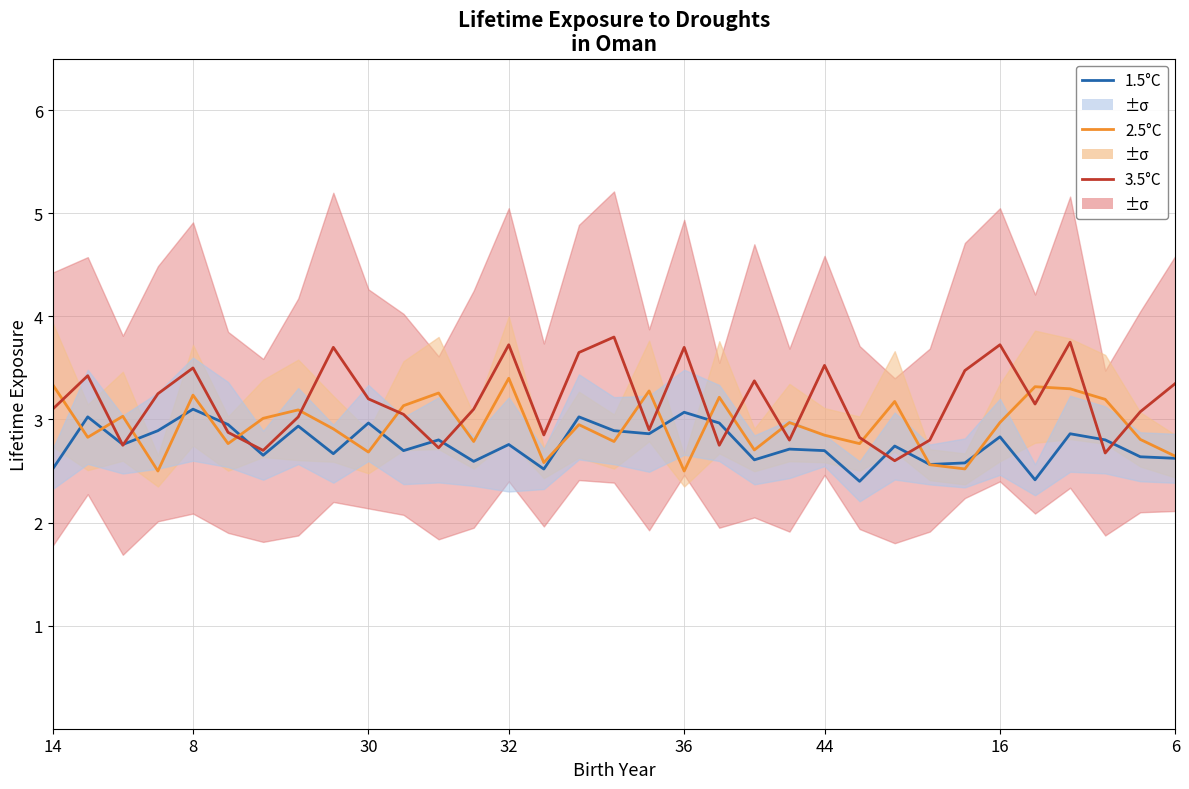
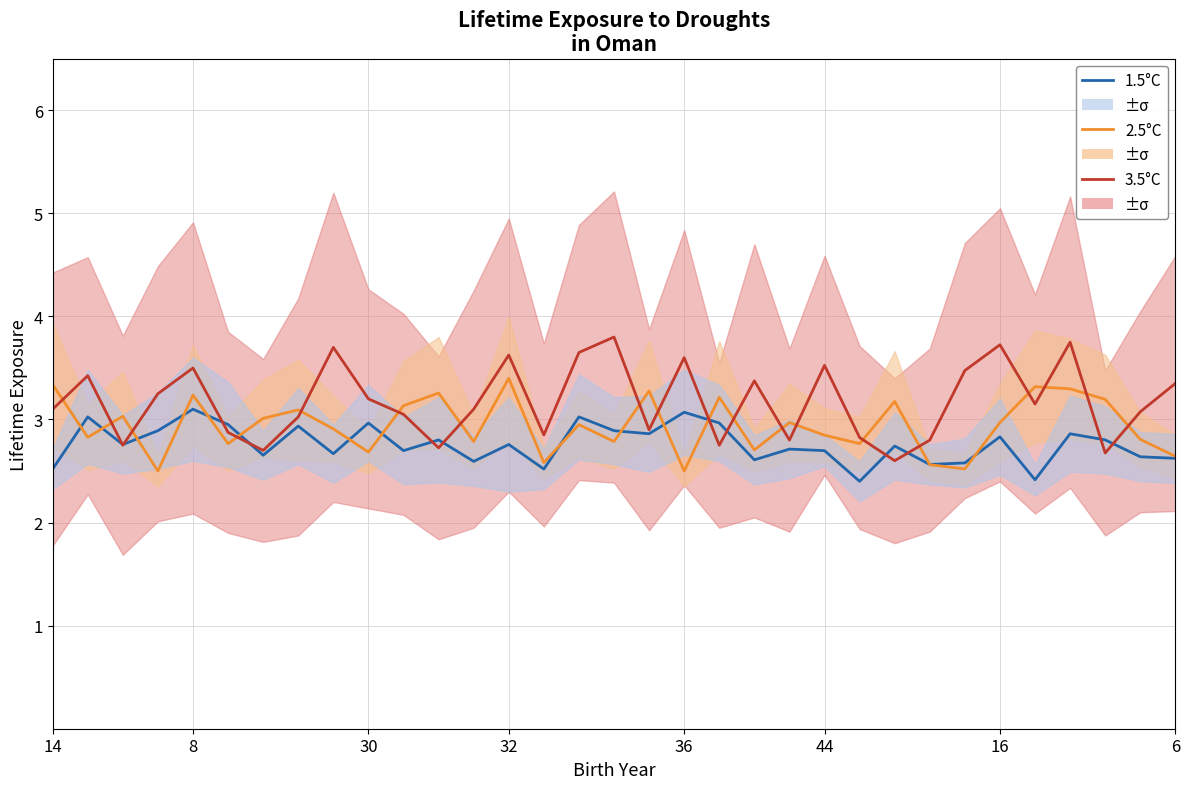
3.5°C, 32: 3.72 -> 3.63
3.5°C, 36: 3.70 -> 3.60
